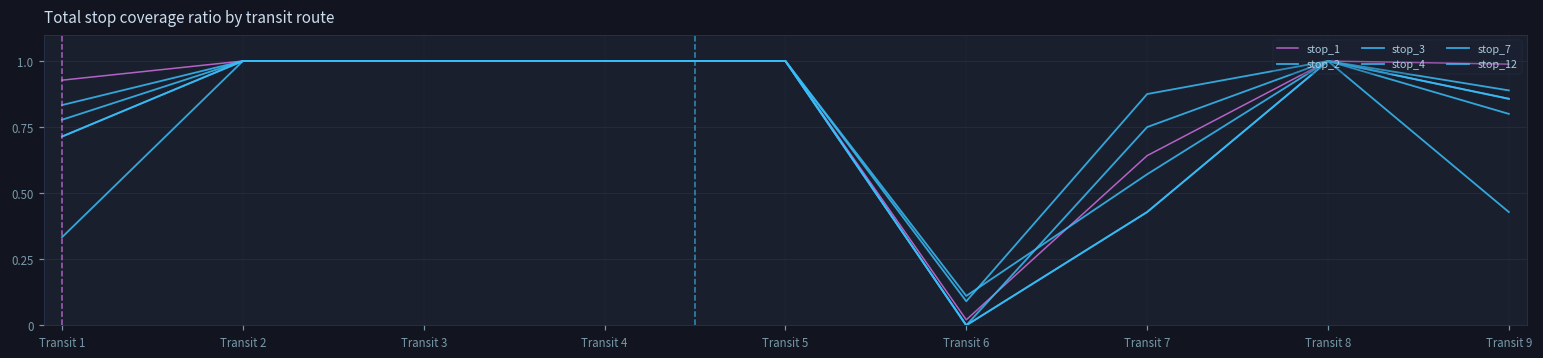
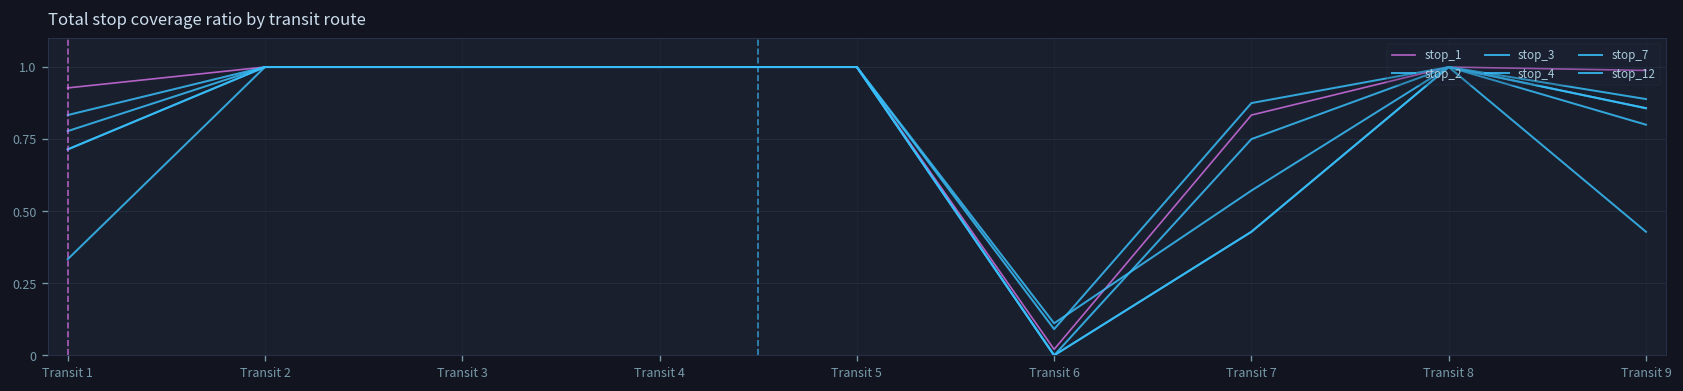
stop_1, Transit 7: 0.64 -> 0.83
